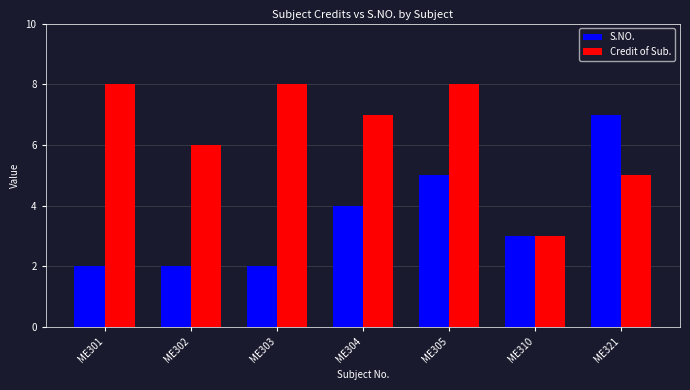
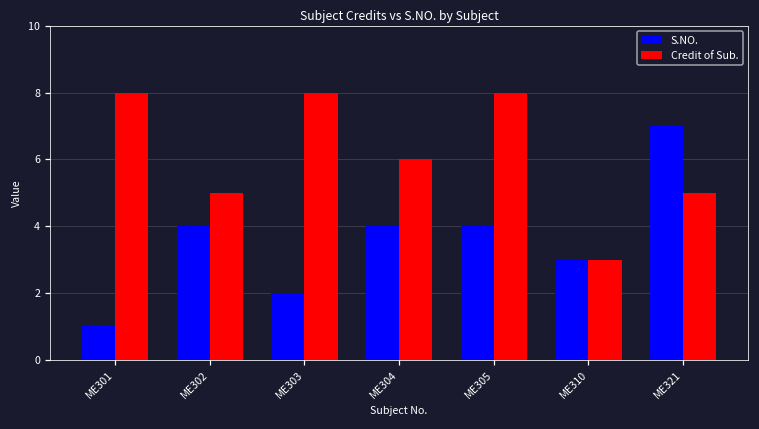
S.NO., ME301: 2 -> 1
S.NO., ME302: 2 -> 4
Credit of Sub., ME302: 6 -> 5
Credit of Sub., ME304: 7 -> 6
S.NO., ME305: 5 -> 4
